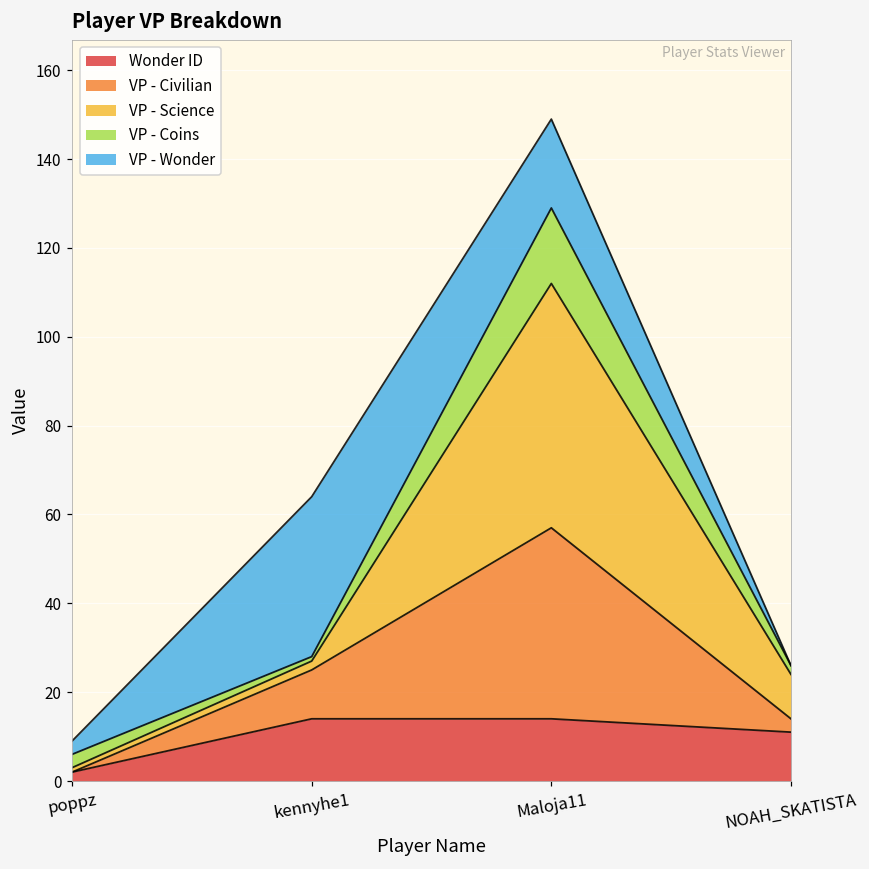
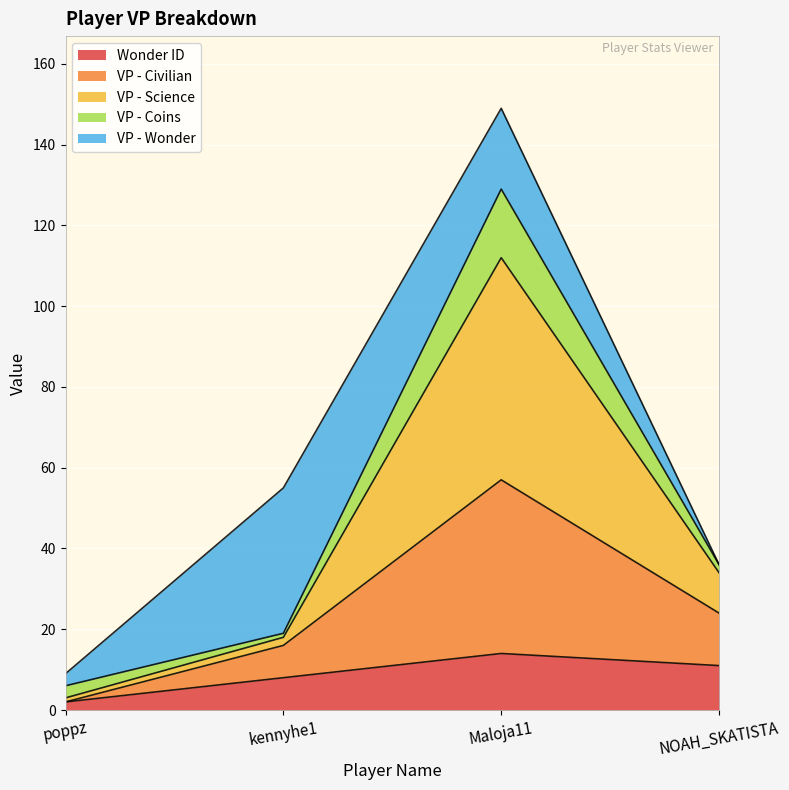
Wonder ID, kennyhe1: 14 -> 8
VP - Civilian, kennyhe1: 11 -> 8
VP - Civilian, NOAH_SKATISTA: 3 -> 13
